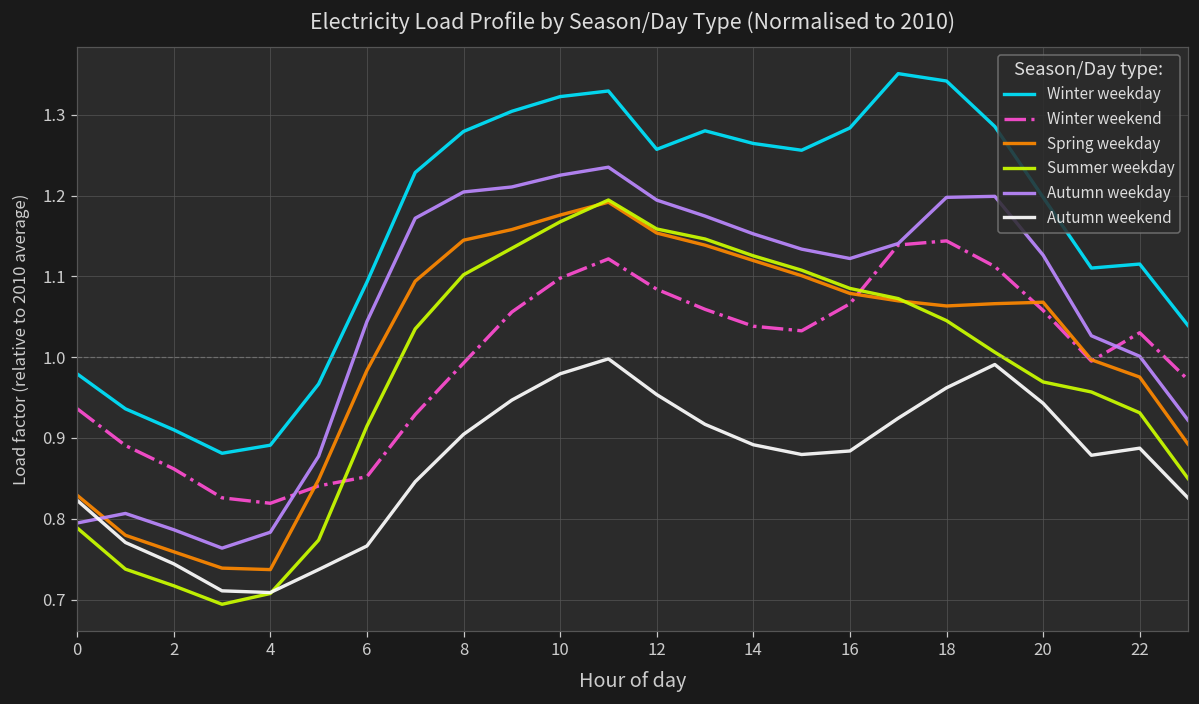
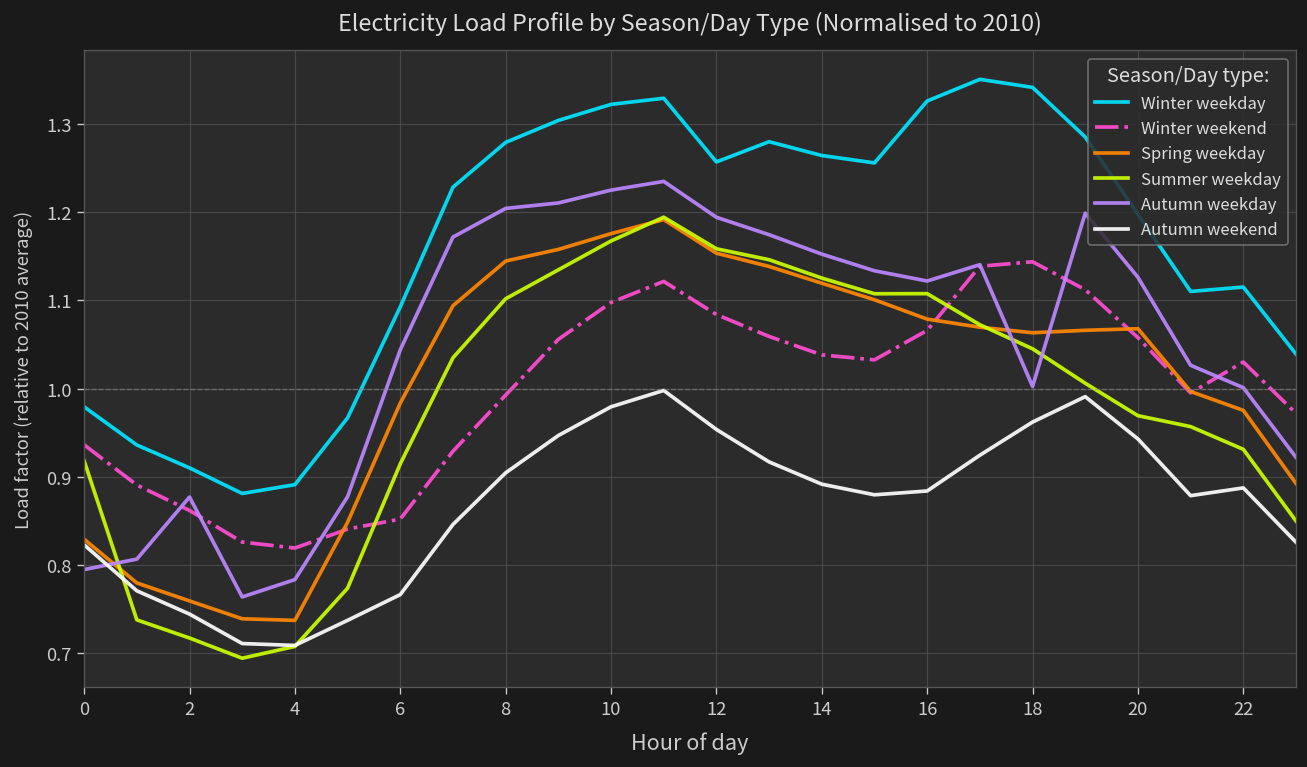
Summer weekday, 0: 0.79 -> 0.92
Autumn weekday, 2: 0.79 -> 0.88
Winter weekday, 16: 1.28 -> 1.33
Summer weekday, 16: 1.09 -> 1.11
Autumn weekday, 18: 1.20 -> 1.00
